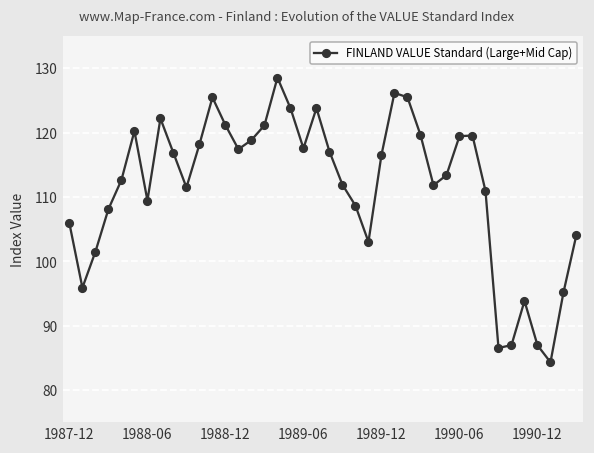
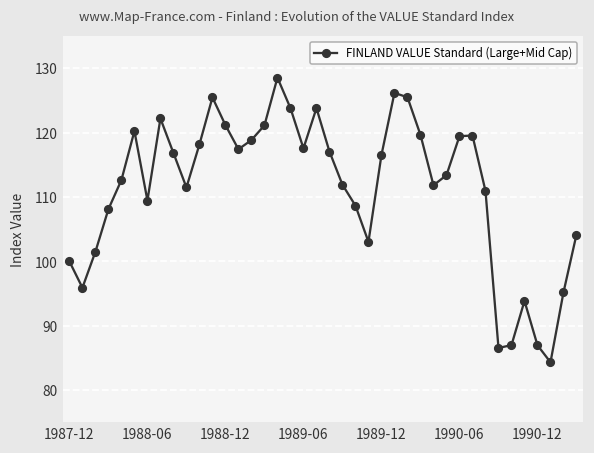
1987-12: 106 -> 100
